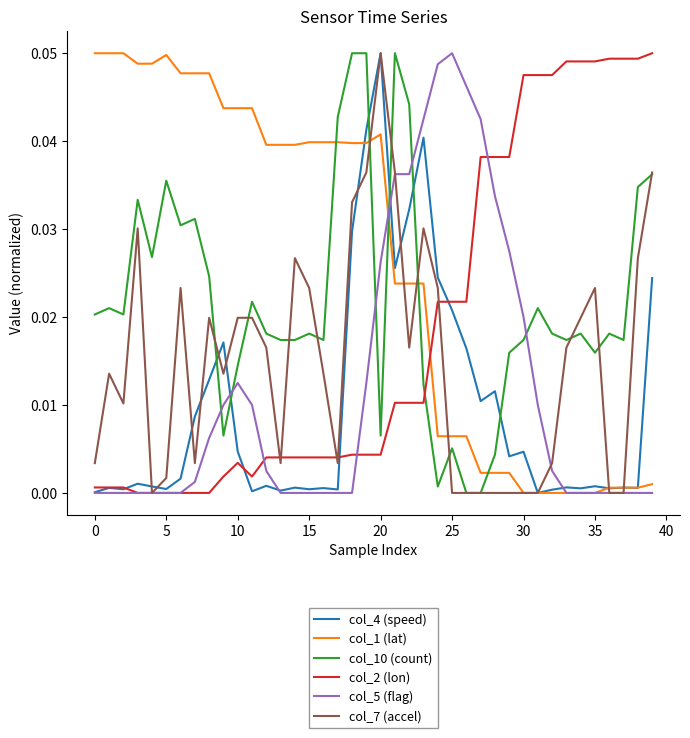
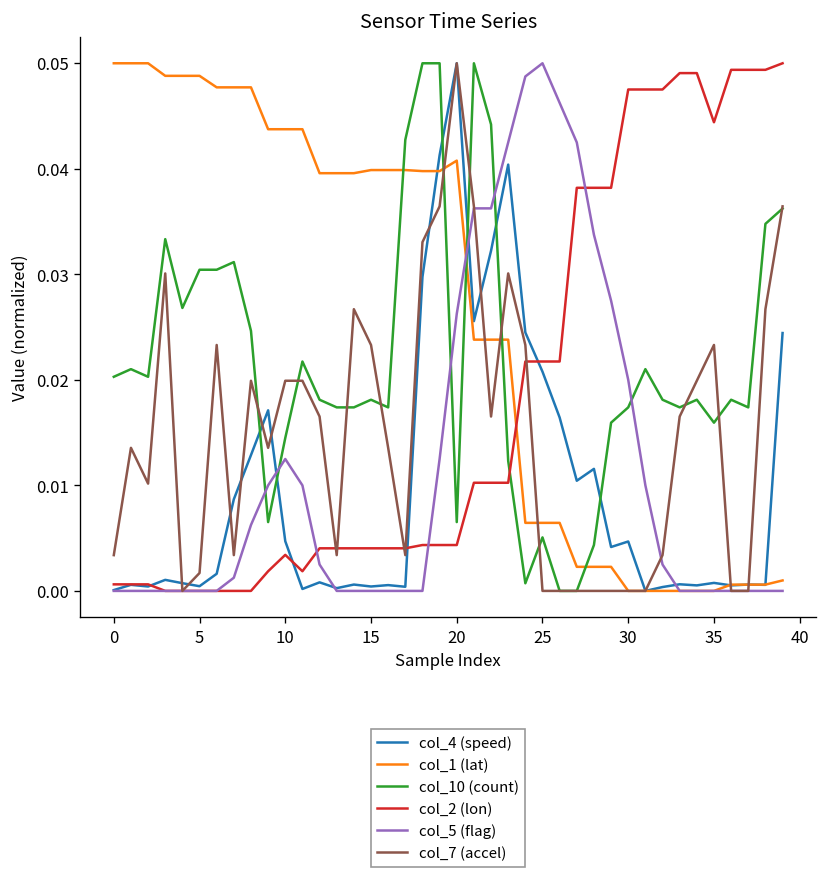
col_1 (lat), 5: 0.050 -> 0.049
col_10 (count), 5: 0.036 -> 0.030
col_2 (lon), 35: 0.049 -> 0.044
